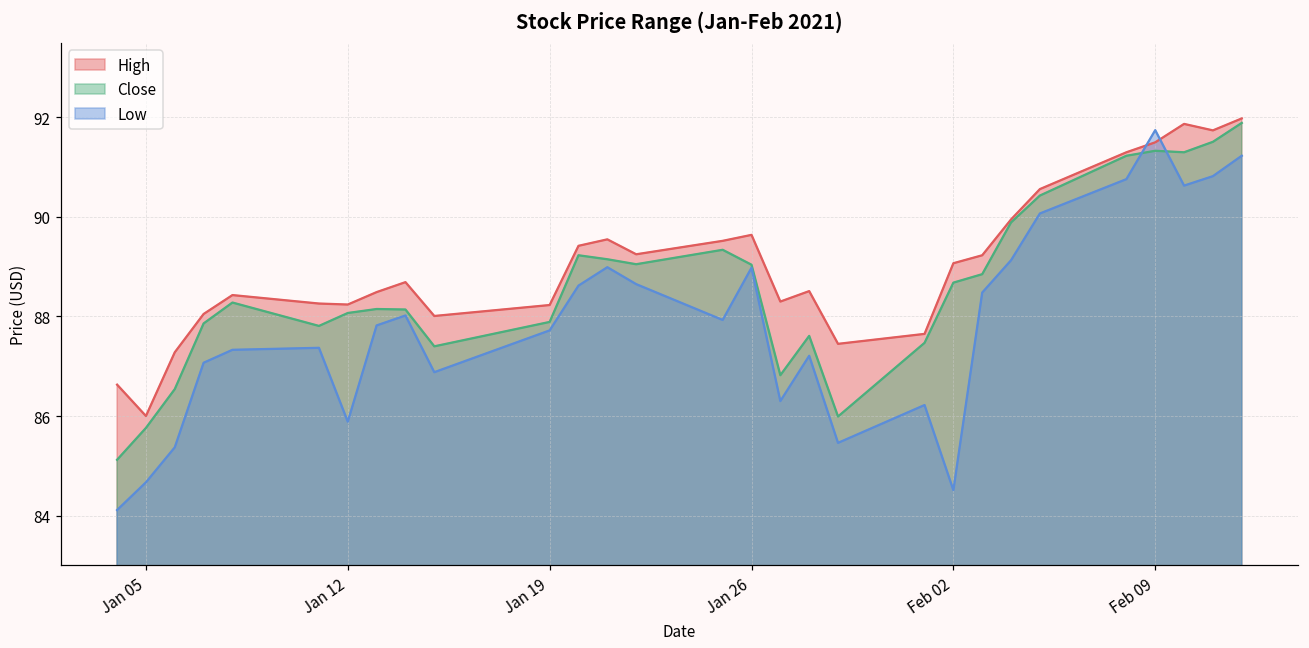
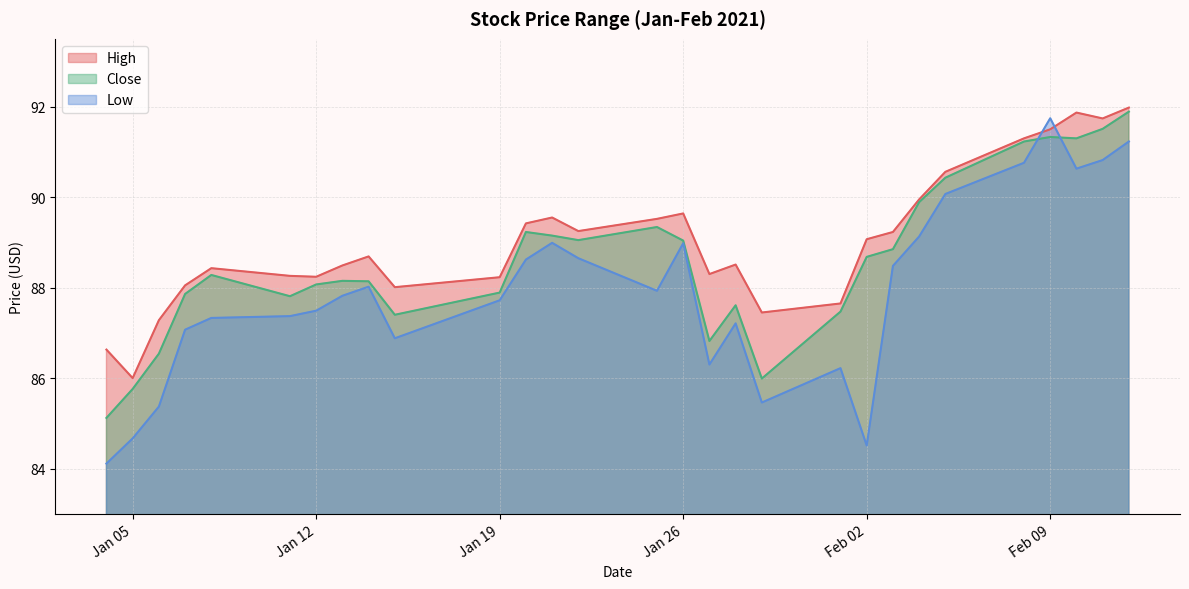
Low, Jan 12: 85.9 -> 87.5
